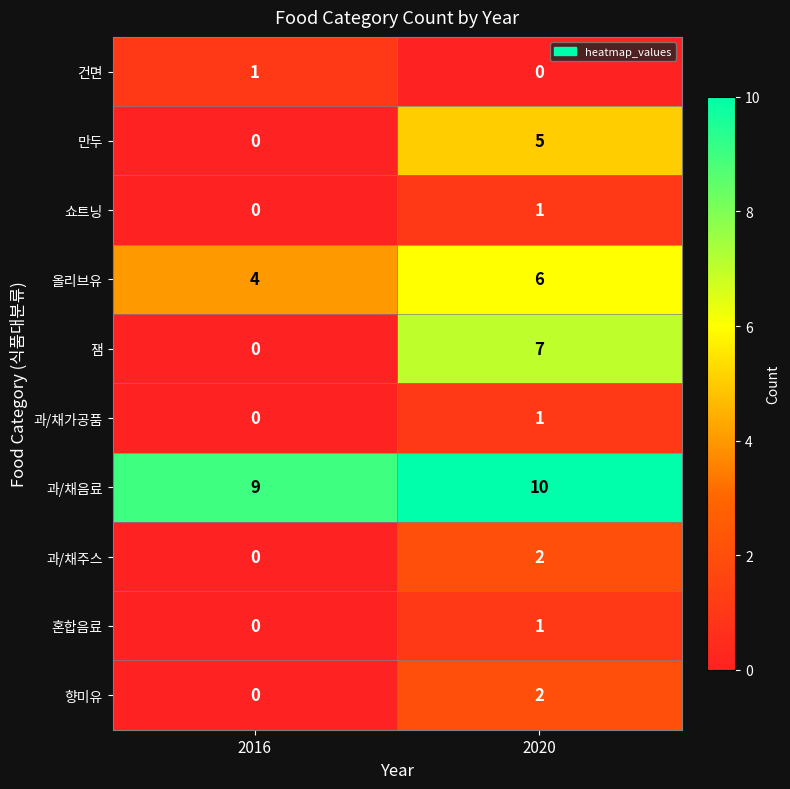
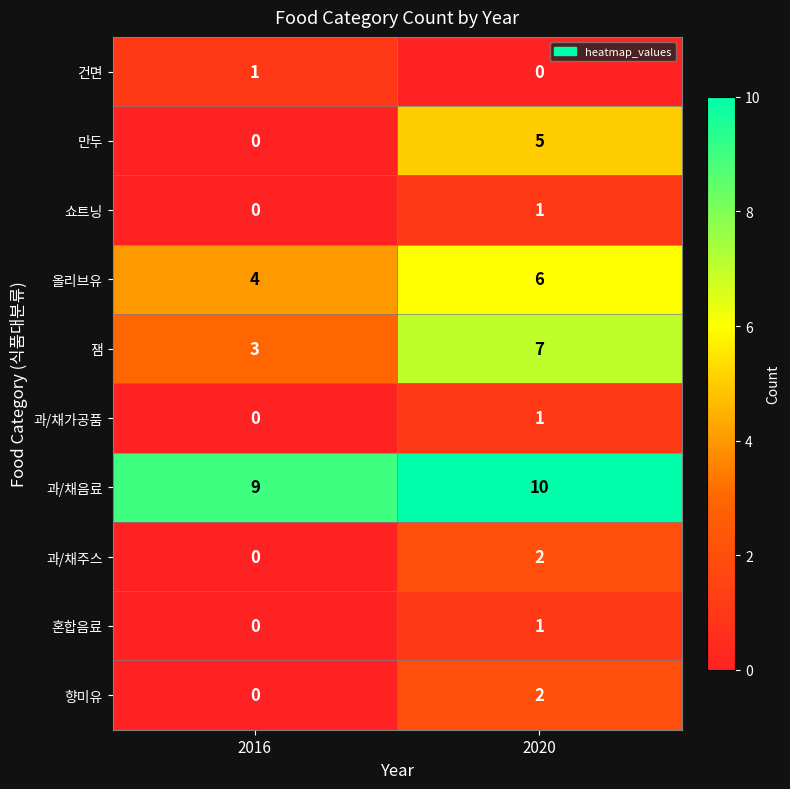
잼, 2016: 0 -> 3
